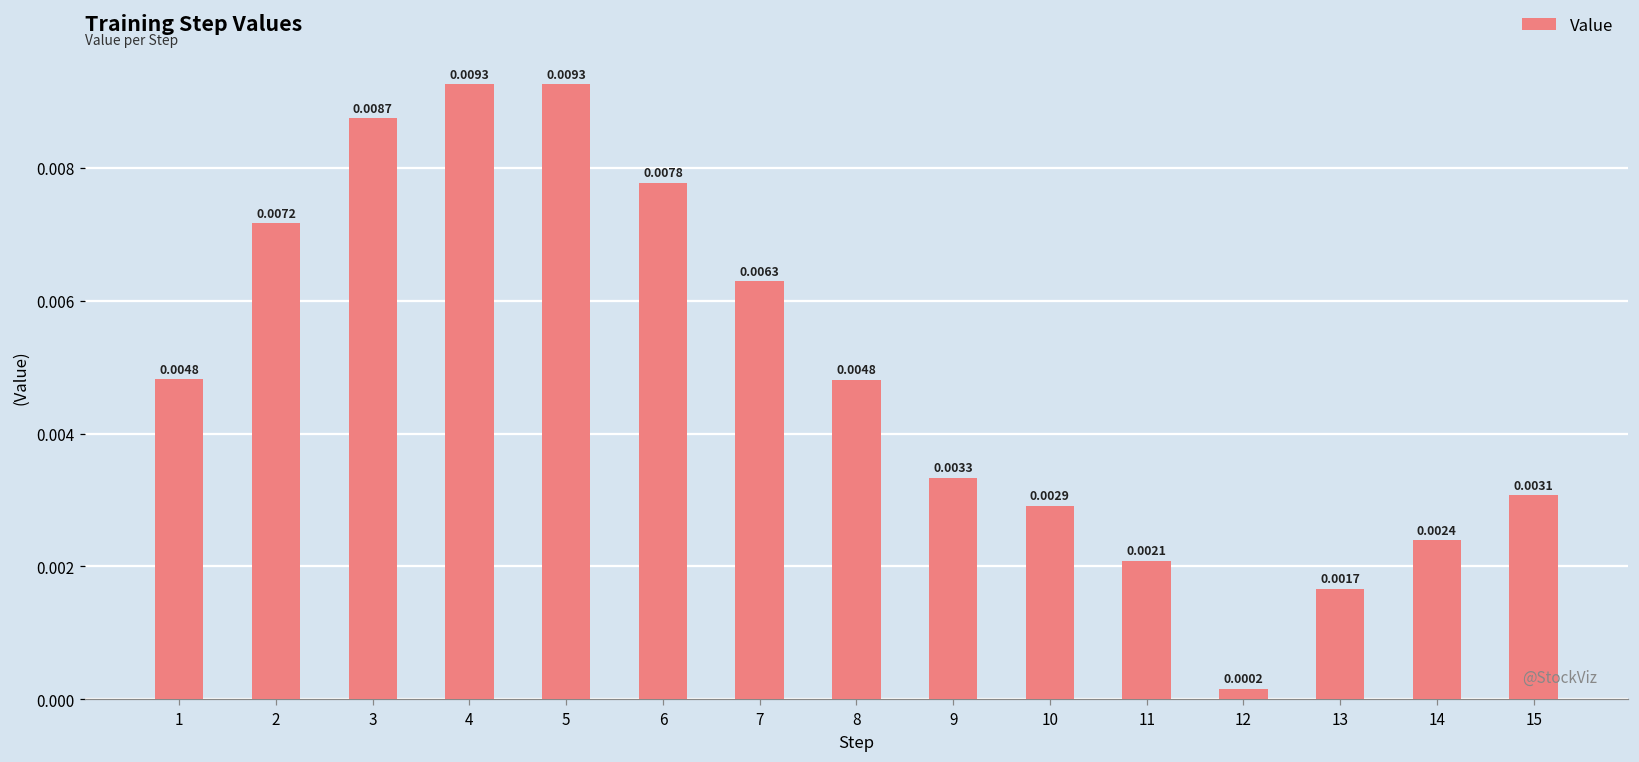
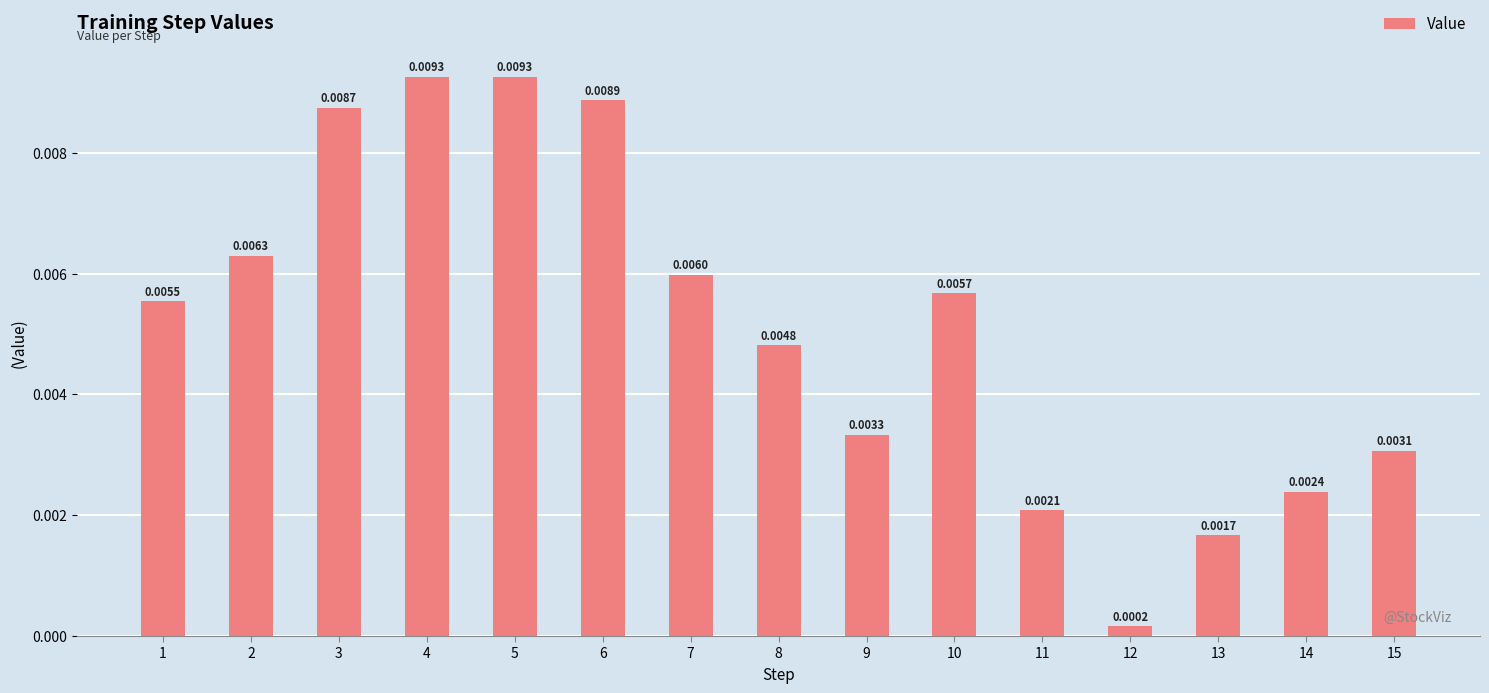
1: 0.0048 -> 0.0055
2: 0.0072 -> 0.0063
6: 0.0078 -> 0.0089
7: 0.0063 -> 0.0060
10: 0.0029 -> 0.0057
